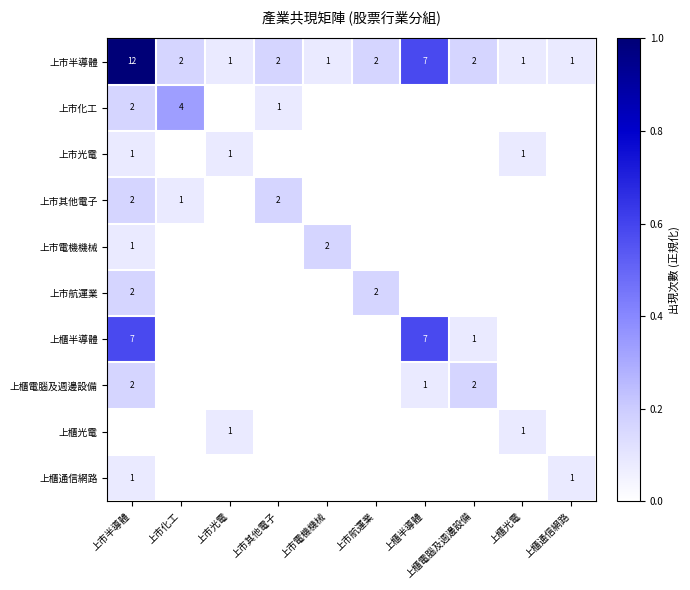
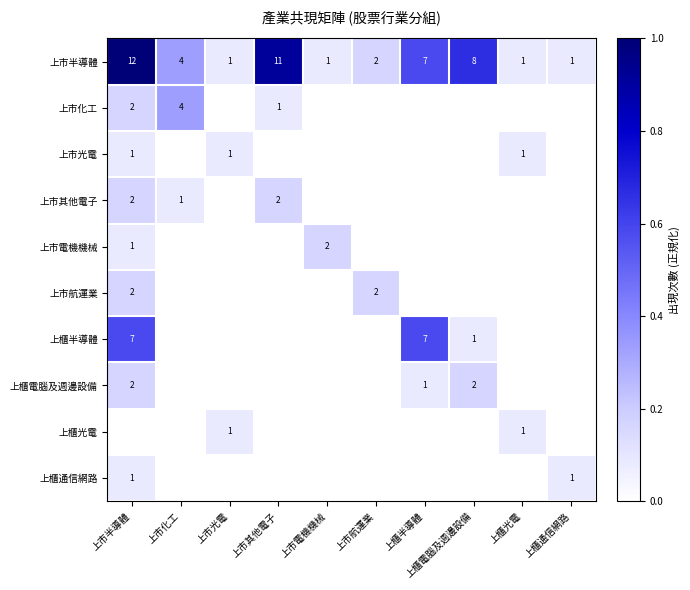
上市半導體, 上市化工: 2 -> 4
上市半導體, 上市其他電子: 2 -> 11
上市半導體, 上櫃電腦及週邊設備: 2 -> 8
